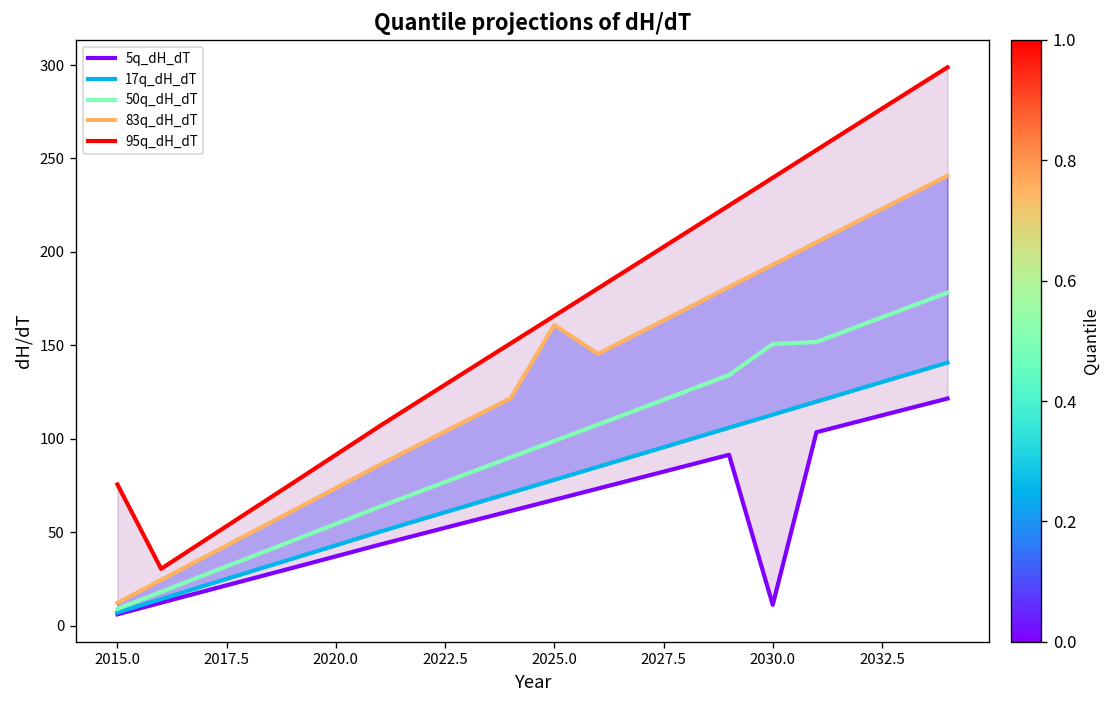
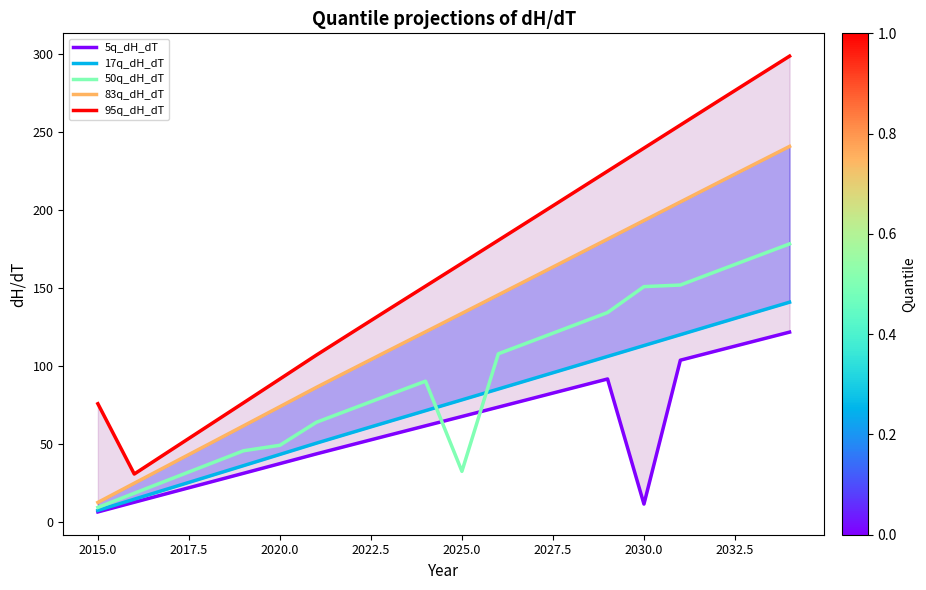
50q_dH_dT, 2020.0: 55 -> 49
50q_dH_dT, 2025.0: 99 -> 32
83q_dH_dT, 2025.0: 161 -> 134
